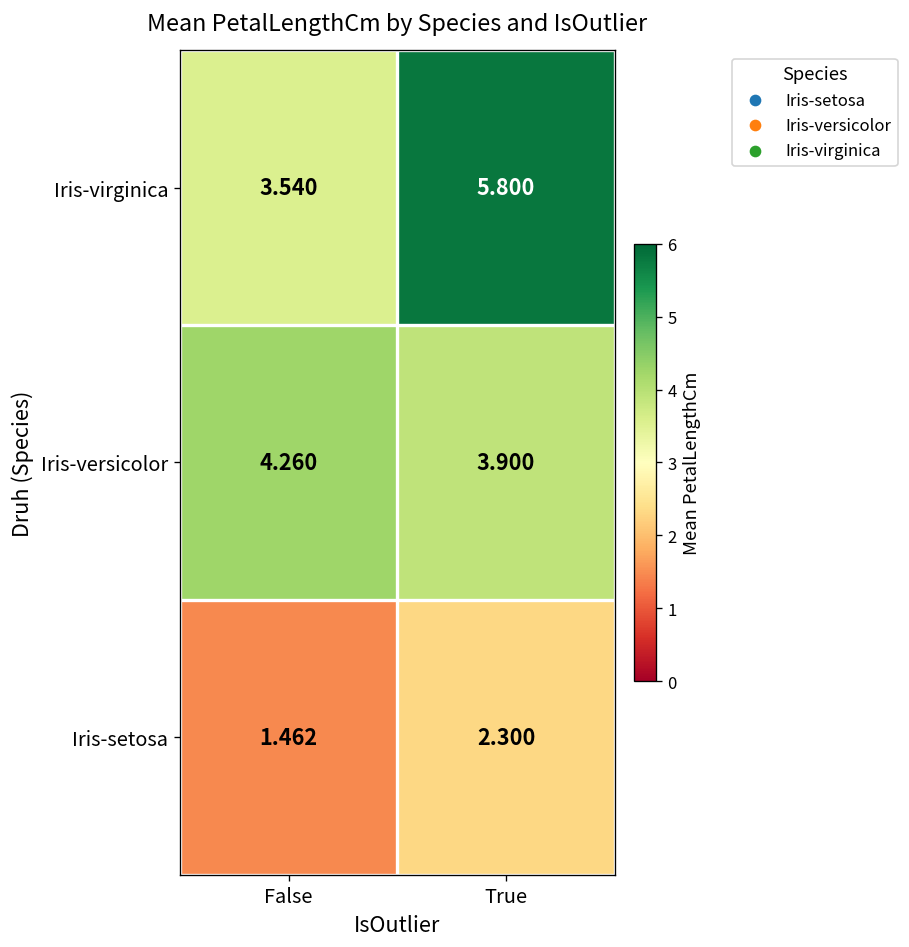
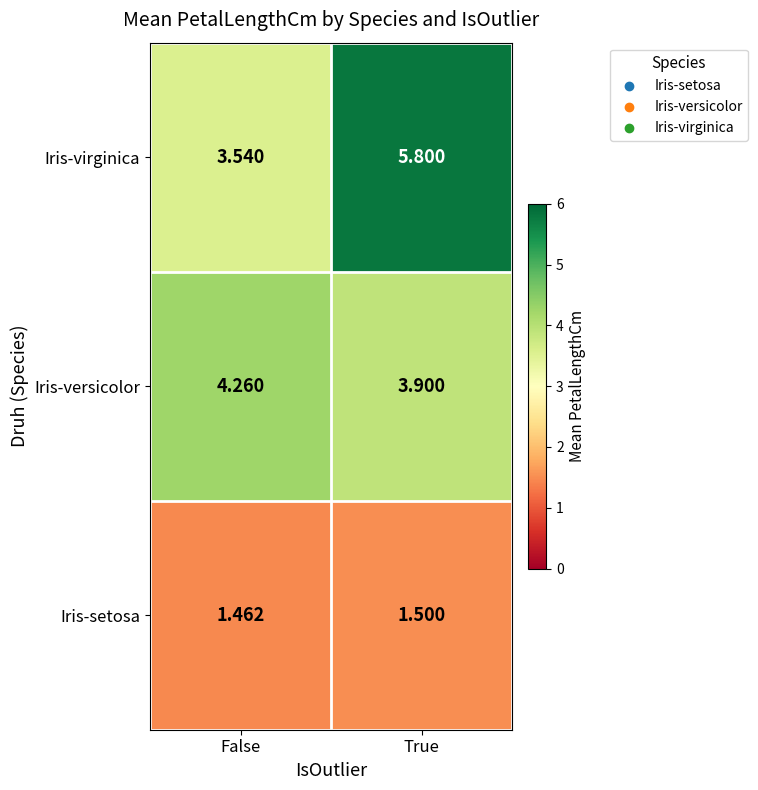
Iris-setosa, True: 2.300 -> 1.500
